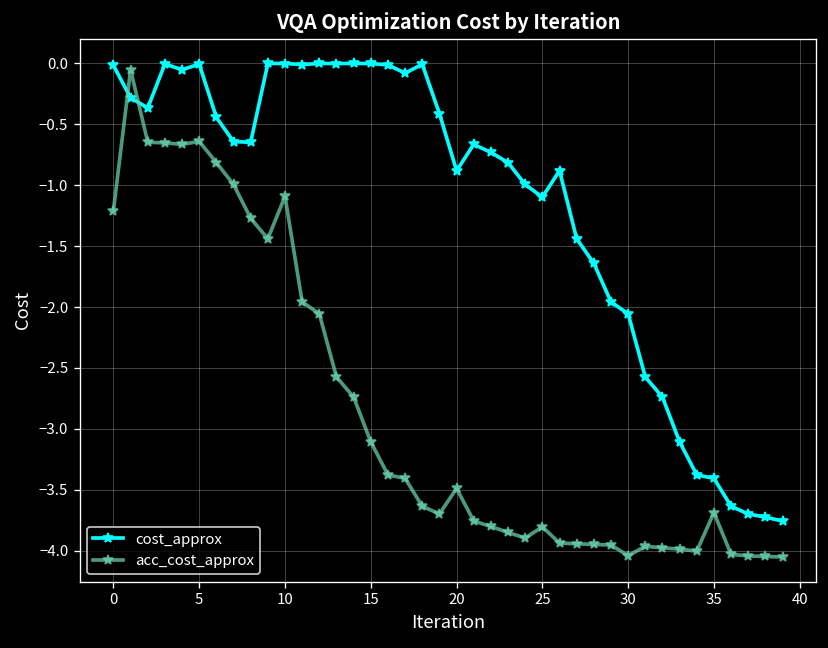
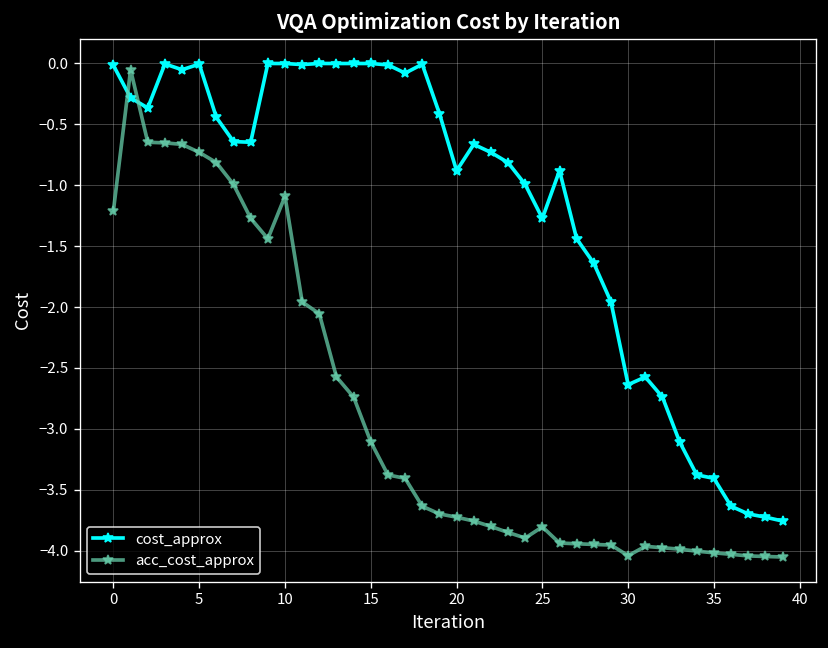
acc_cost_approx, 5: -0.64 -> -0.73
acc_cost_approx, 20: -3.49 -> -3.73
cost_approx, 25: -1.10 -> -1.27
cost_approx, 30: -2.06 -> -2.64
acc_cost_approx, 35: -3.69 -> -4.02
